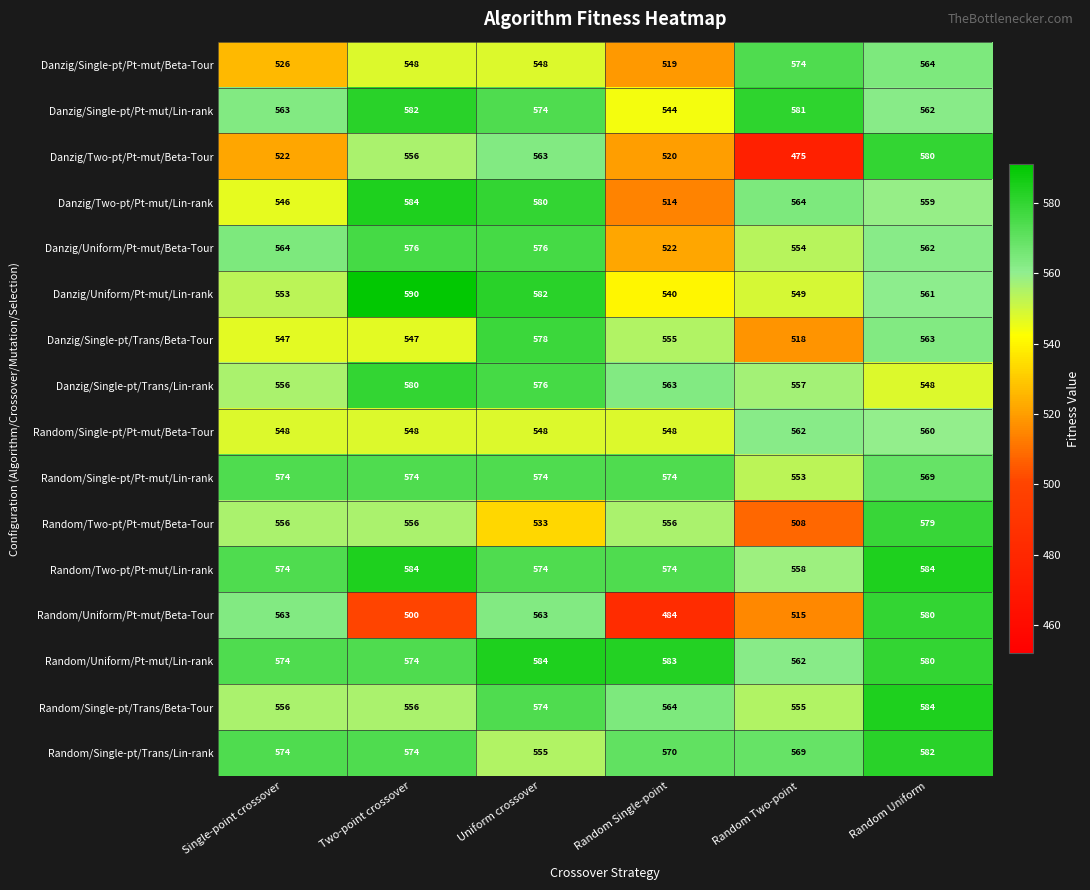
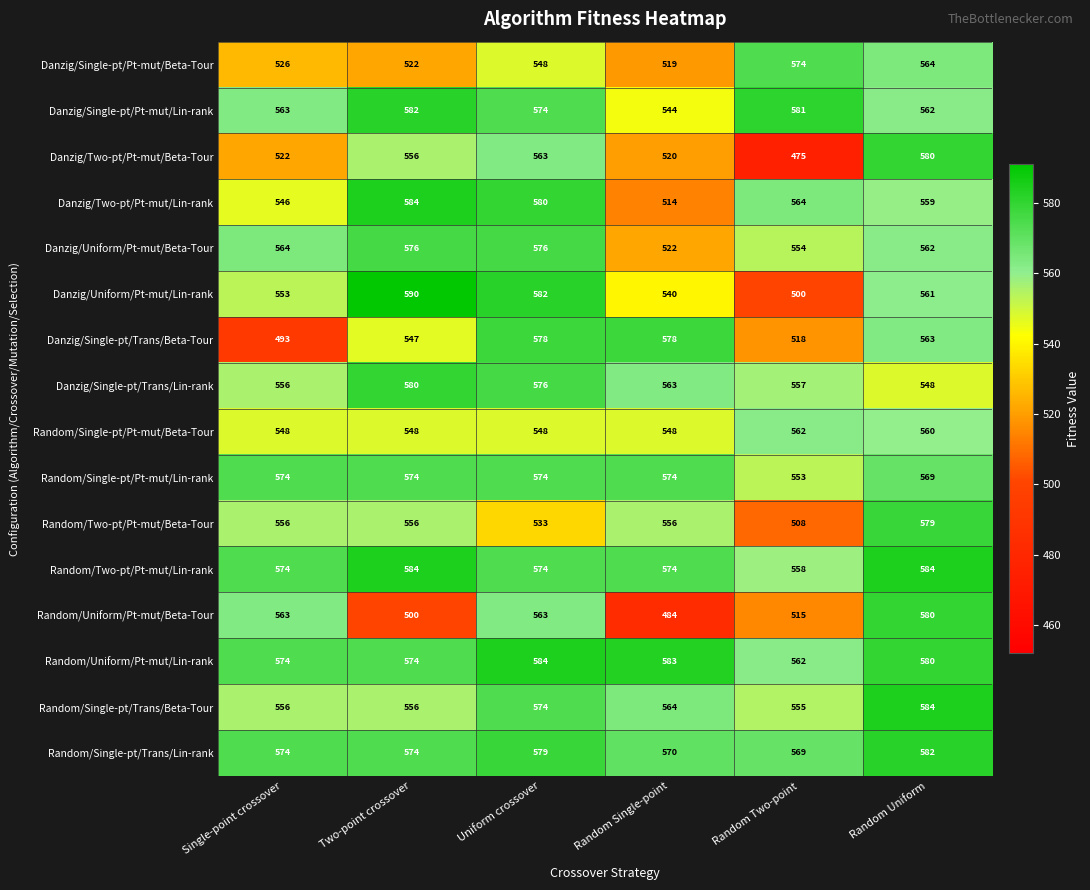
Danzig/Single-pt/Pt-mut/Beta-Tour, Two-point crossover: 548 -> 522
Danzig/Uniform/Pt-mut/Lin-rank, Random Two-point: 549 -> 500
Danzig/Single-pt/Trans/Beta-Tour, Single-point crossover: 547 -> 493
Danzig/Single-pt/Trans/Beta-Tour, Random Single-point: 555 -> 578
Random/Single-pt/Trans/Lin-rank, Uniform crossover: 555 -> 579
